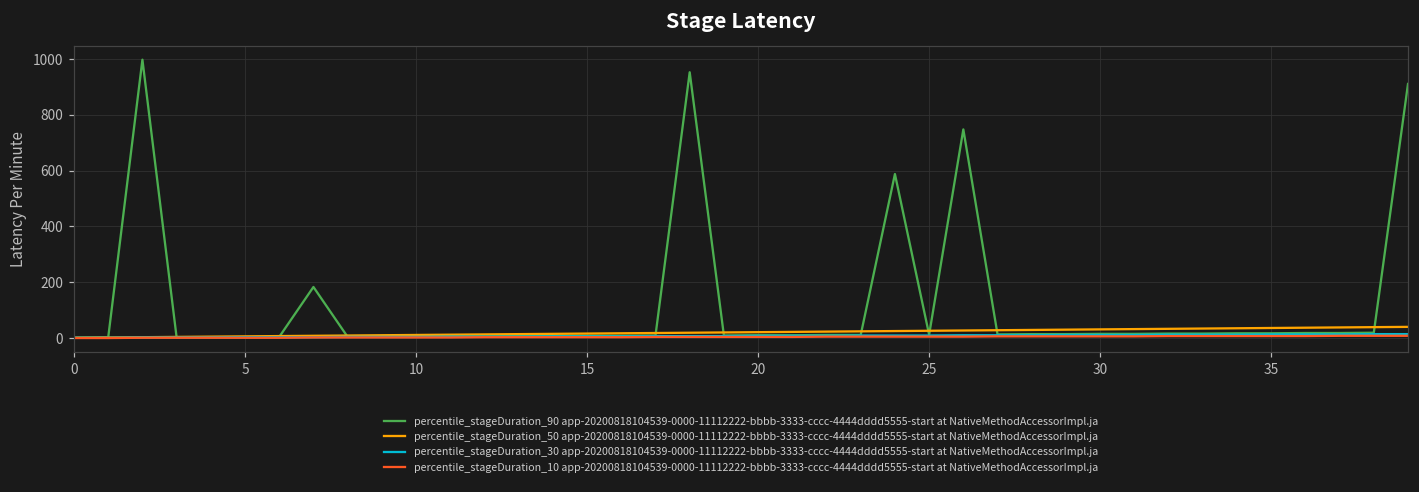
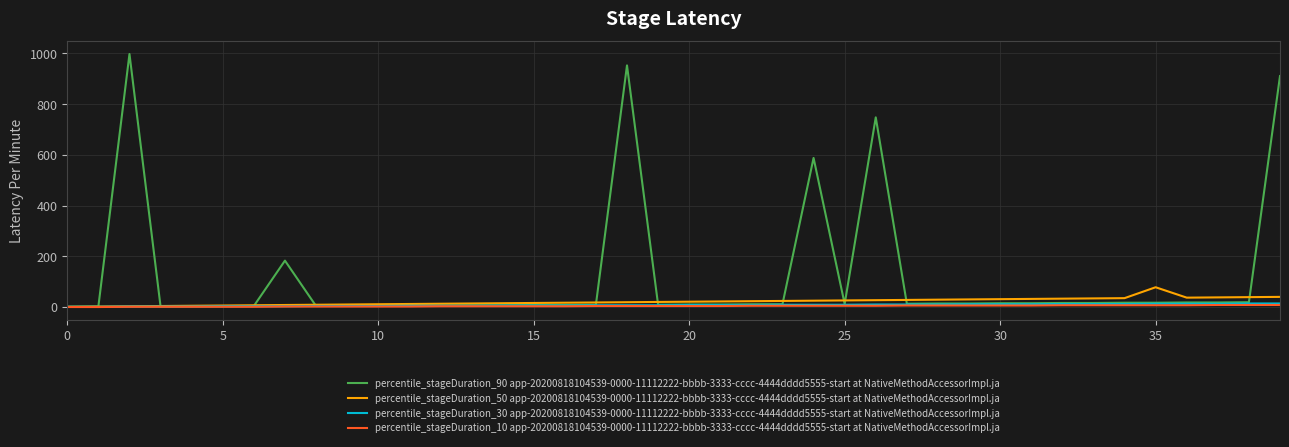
percentile_stageDuration_50 app-20200818104539-0000-11112222-bbbb-3333-cccc-4444dddd5555-start at NativeMethodAccessorImpl.ja, 35: 40 -> 80
